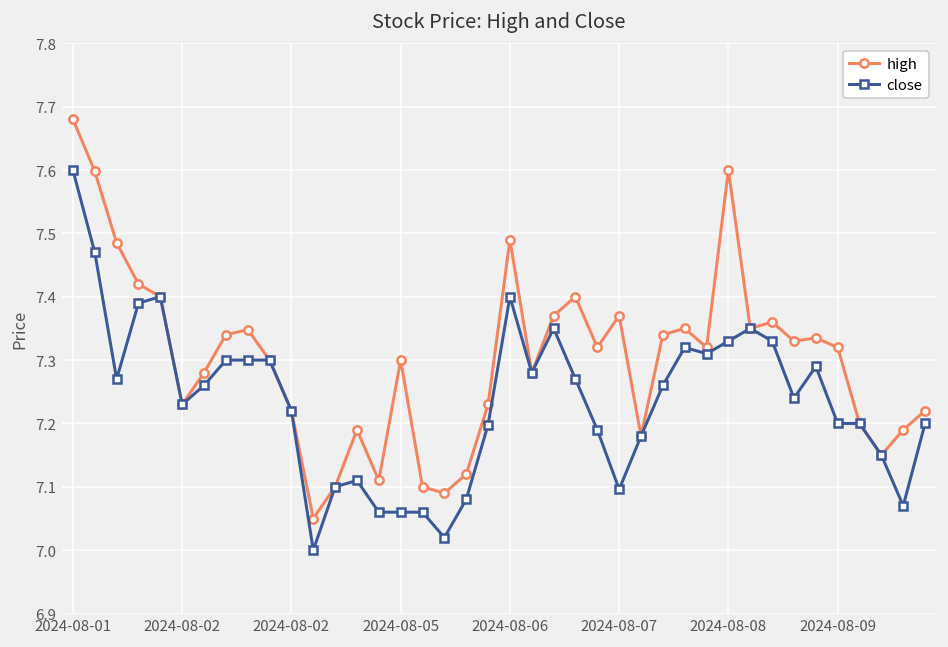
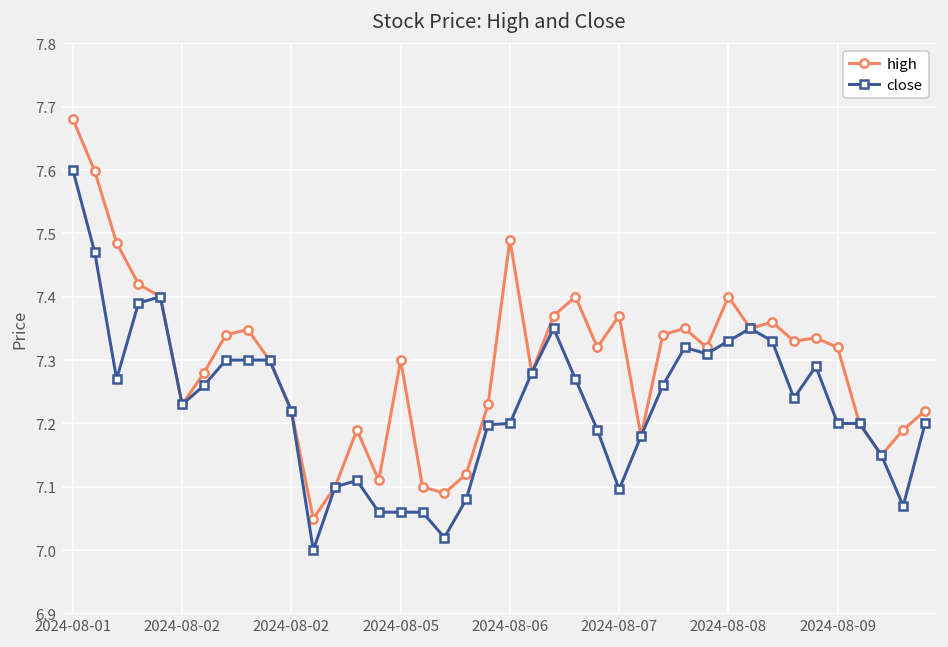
close, 2024-08-06: 7.4 -> 7.2
high, 2024-08-08: 7.6 -> 7.4
